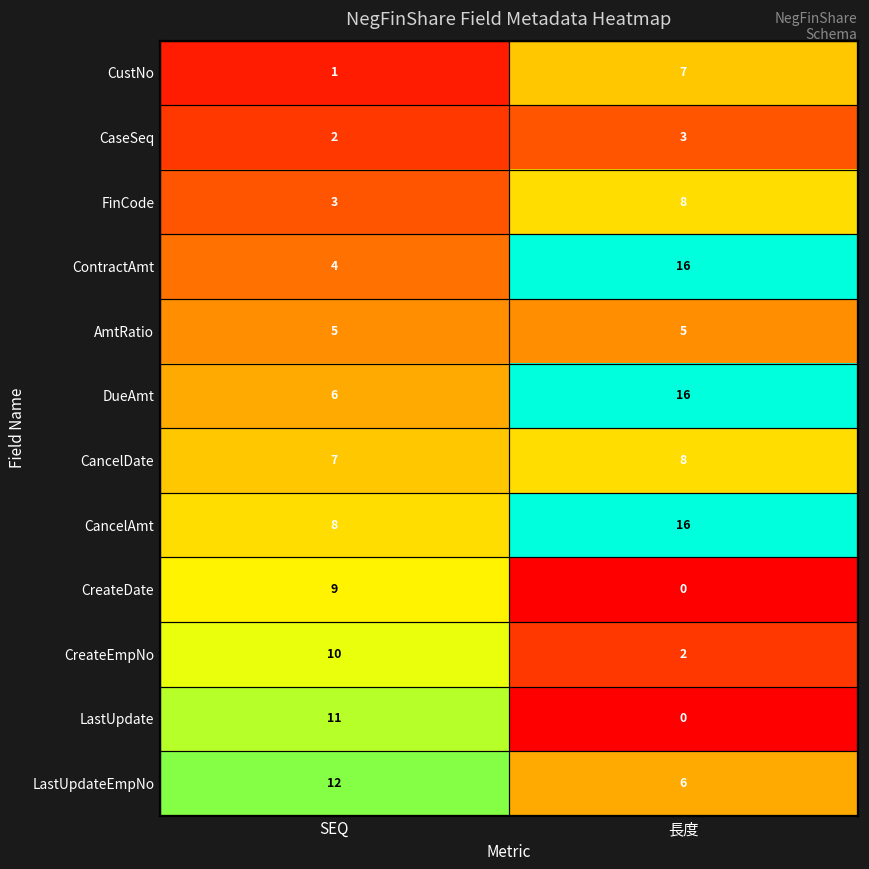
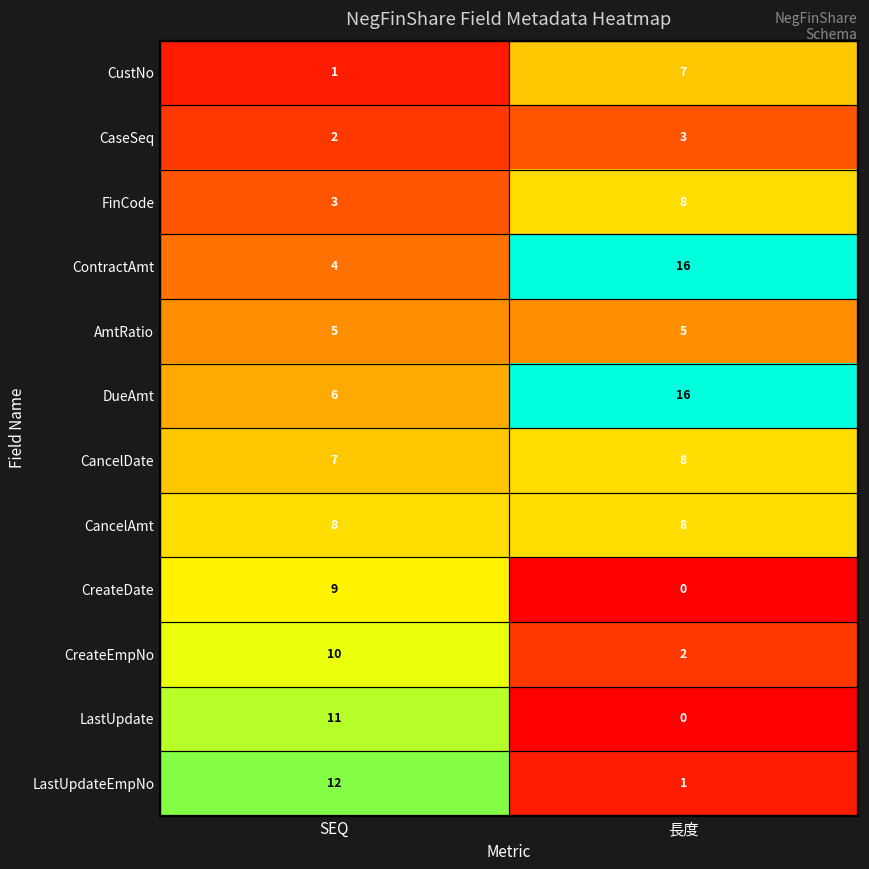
CancelAmt, 長度: 16 -> 8
LastUpdateEmpNo, 長度: 6 -> 1
